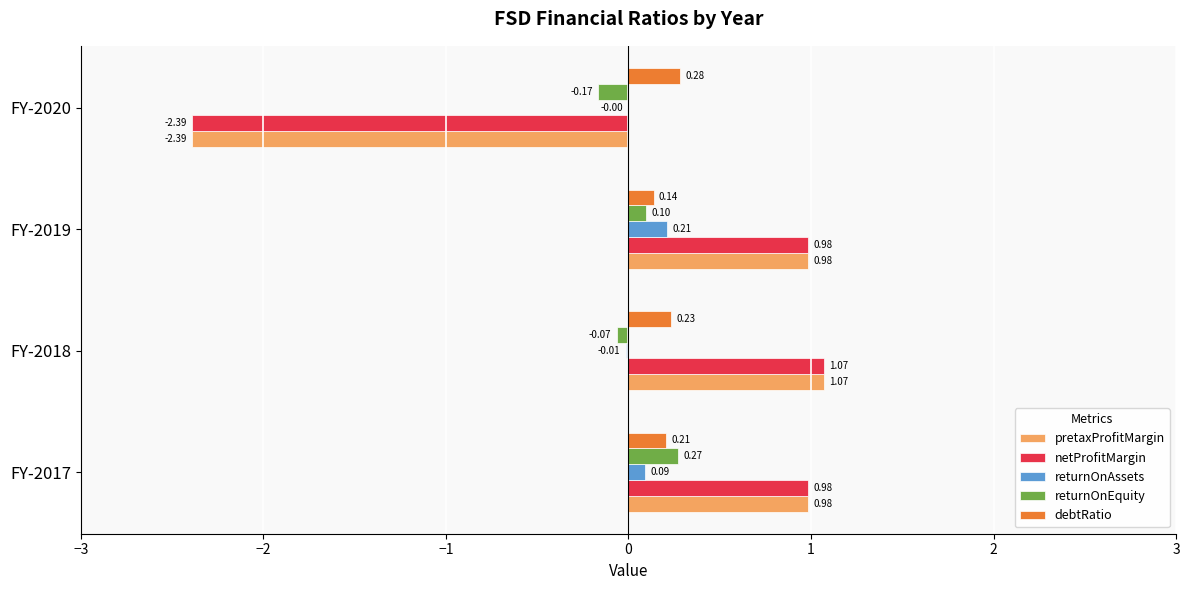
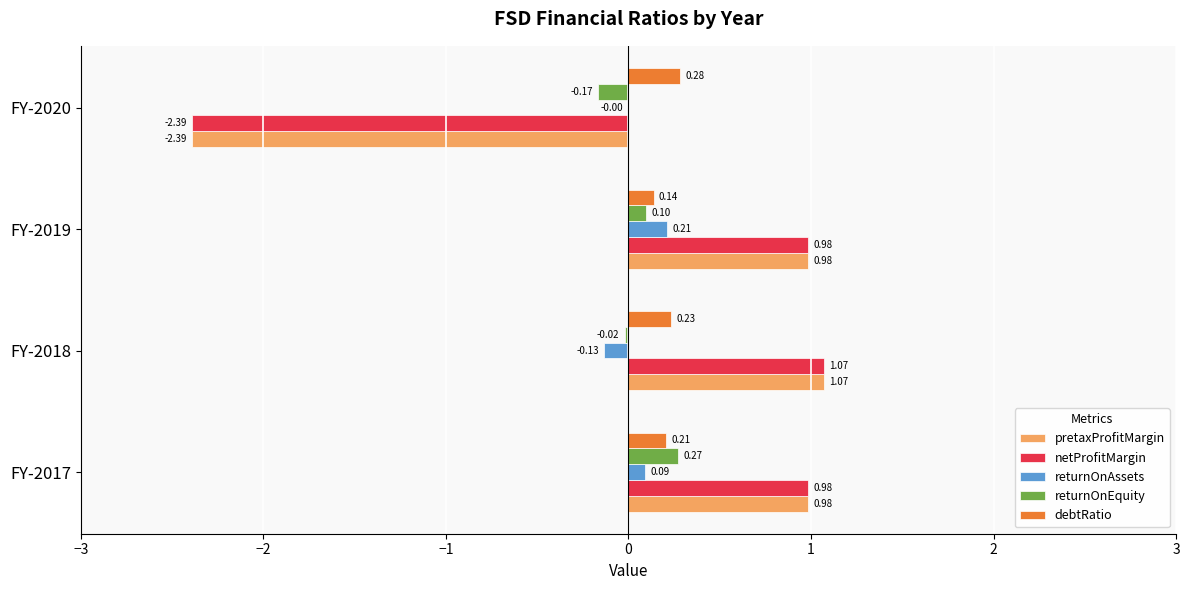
returnOnEquity, FY-2018: -0.07 -> -0.02
returnOnAssets, FY-2018: -0.01 -> -0.13
